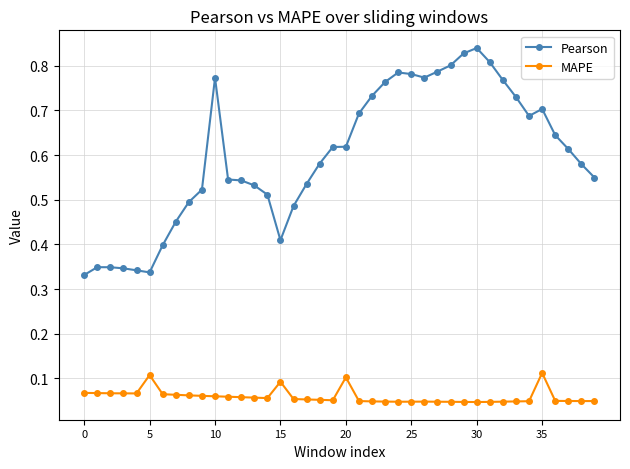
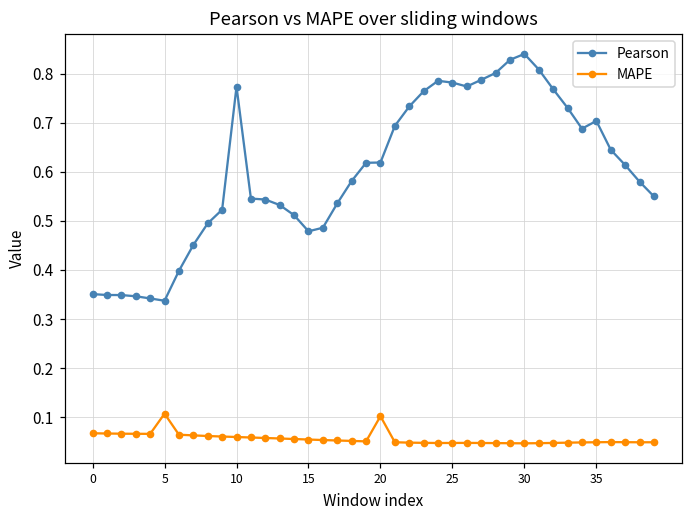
Pearson, 0: 0.33 -> 0.35
Pearson, 15: 0.41 -> 0.48
MAPE, 15: 0.09 -> 0.05
MAPE, 35: 0.11 -> 0.05
